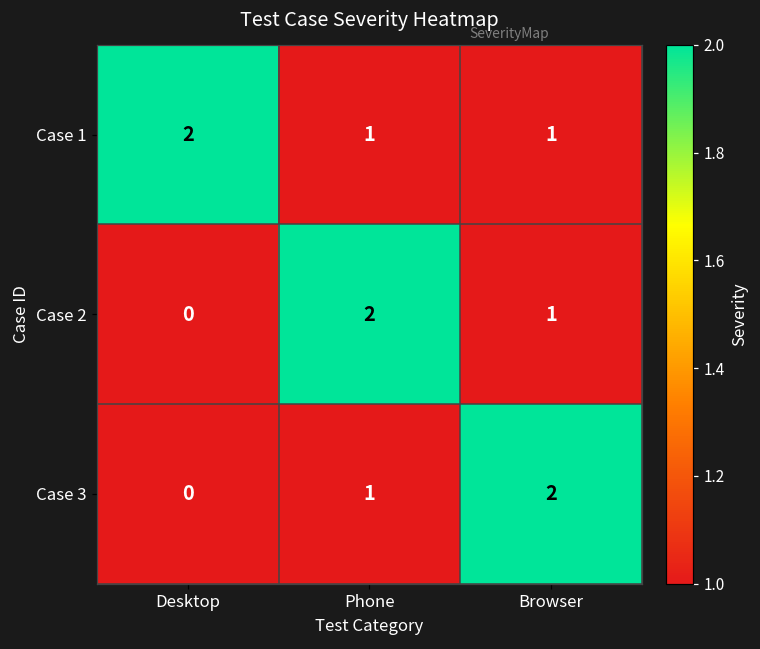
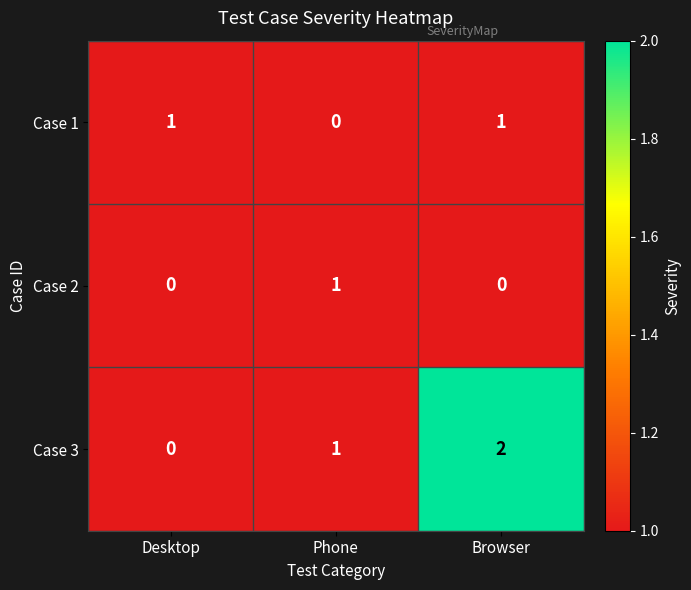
Case 1, Desktop: 2 -> 1
Case 1, Phone: 1 -> 0
Case 2, Phone: 2 -> 1
Case 2, Browser: 1 -> 0
